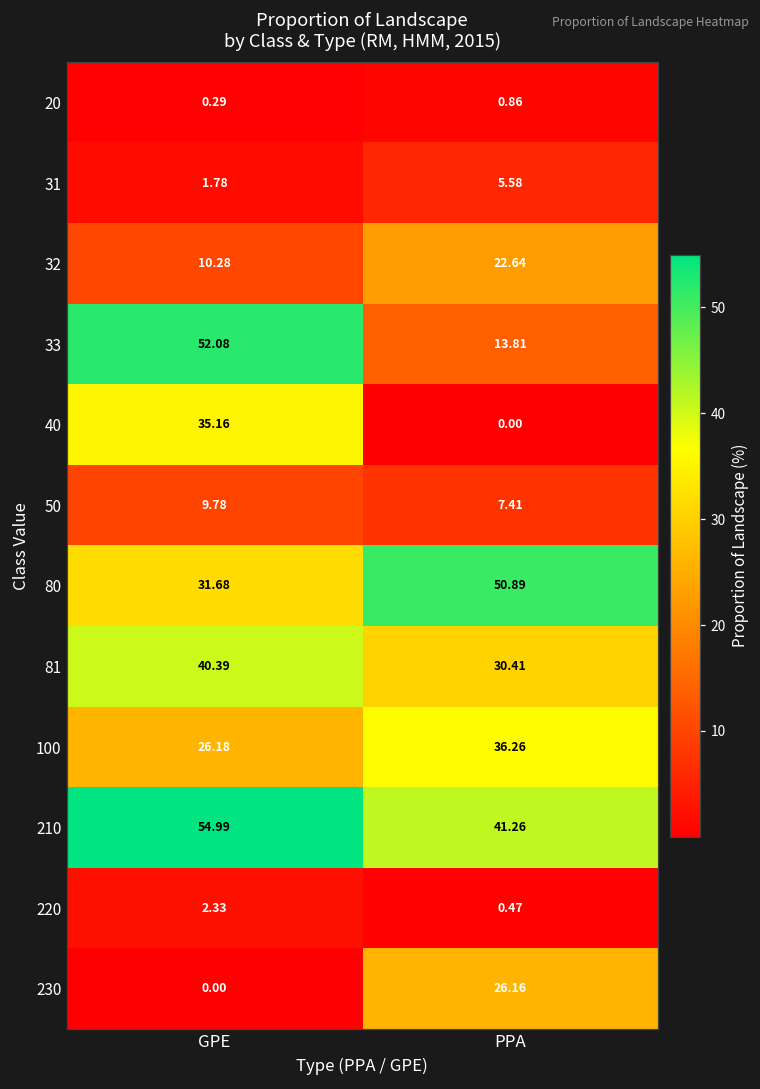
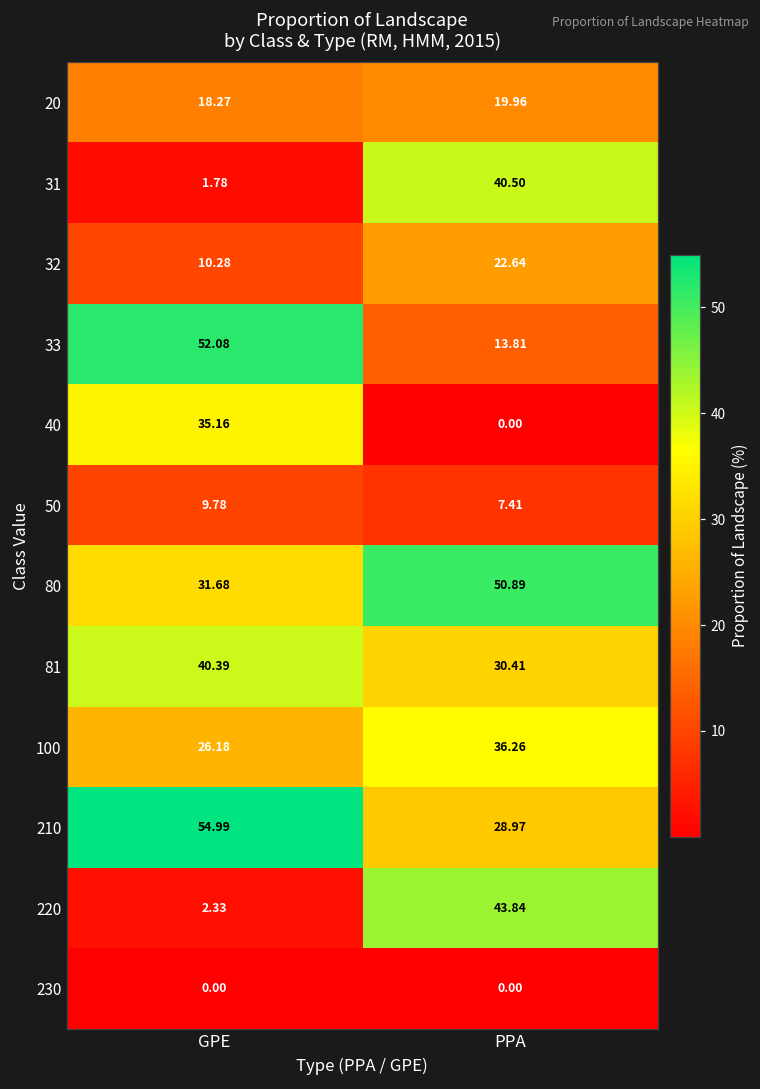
20, GPE: 0.29 -> 18.27
20, PPA: 0.86 -> 19.96
31, PPA: 5.58 -> 40.50
210, PPA: 41.26 -> 28.97
220, PPA: 0.47 -> 43.84
230, PPA: 26.16 -> 0.00
